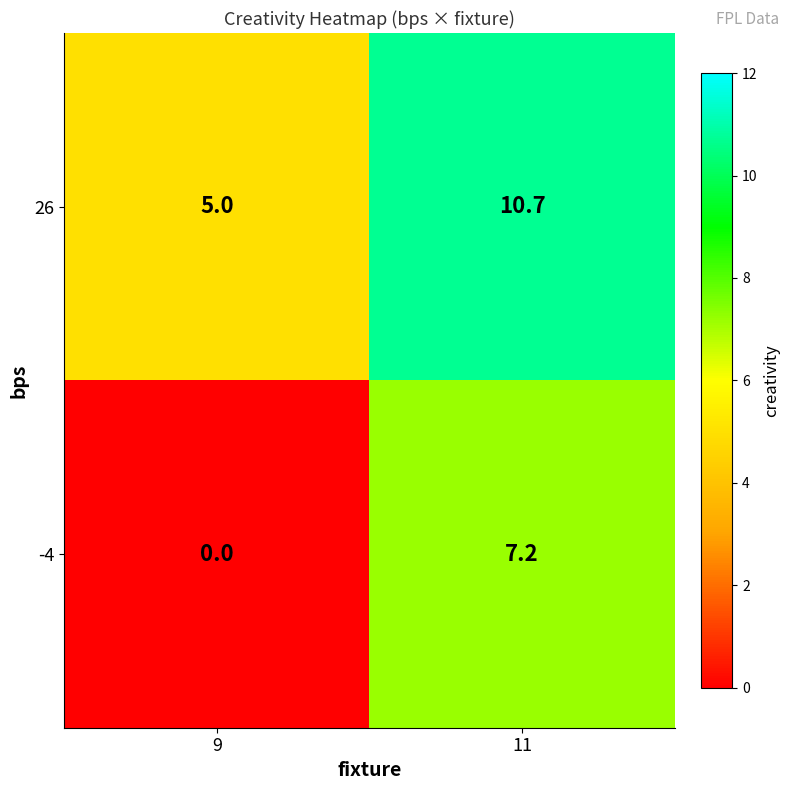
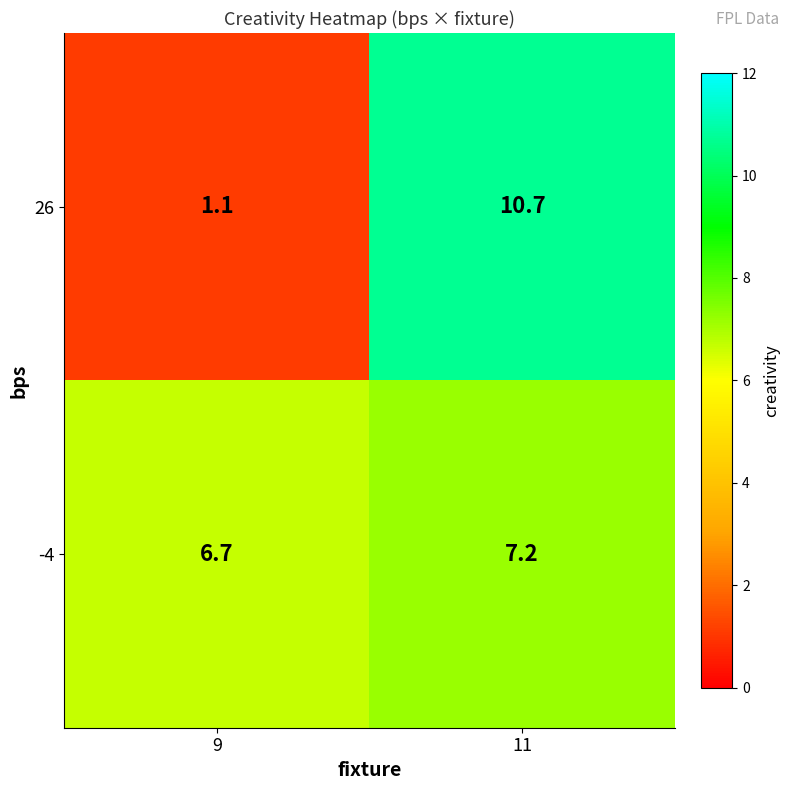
26, 9: 5.0 -> 1.1
-4, 9: 0.0 -> 6.7
